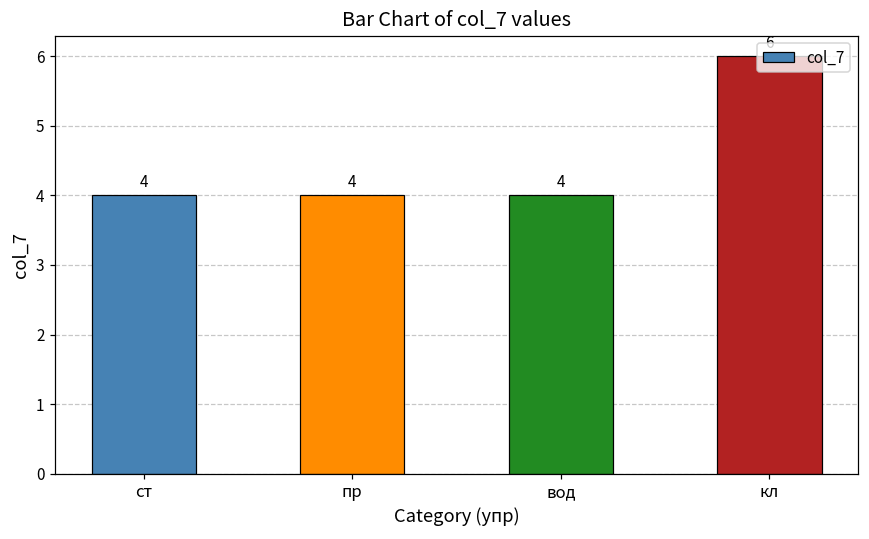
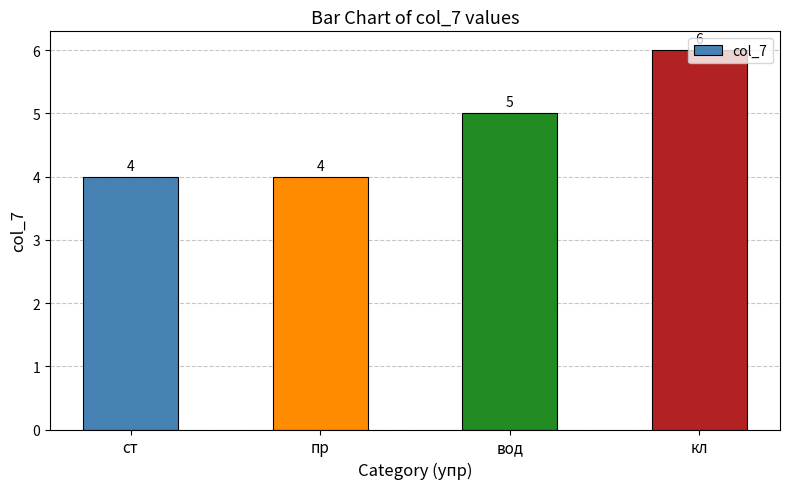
вод: 4 -> 5
